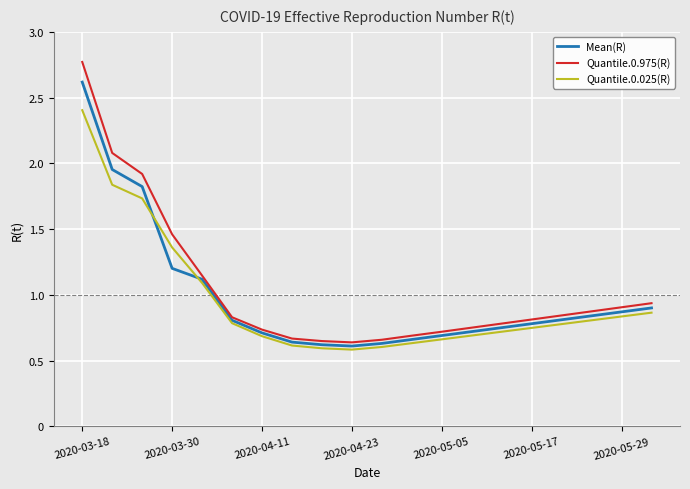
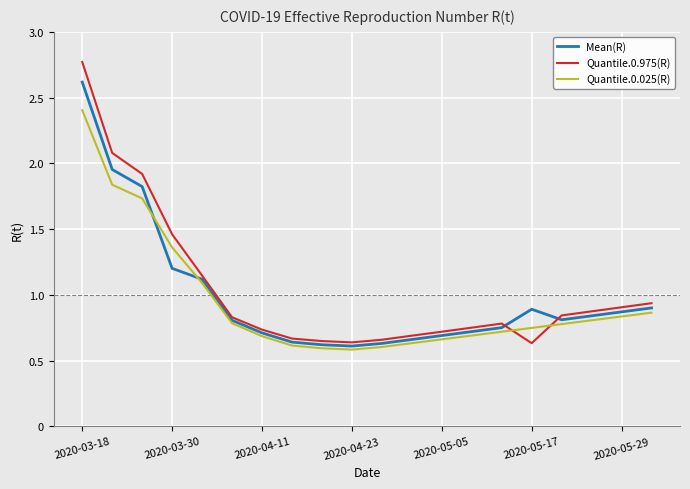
Mean(R), 2020-05-17: 0.78 -> 0.89
Quantile.0.975(R), 2020-05-17: 0.81 -> 0.63
